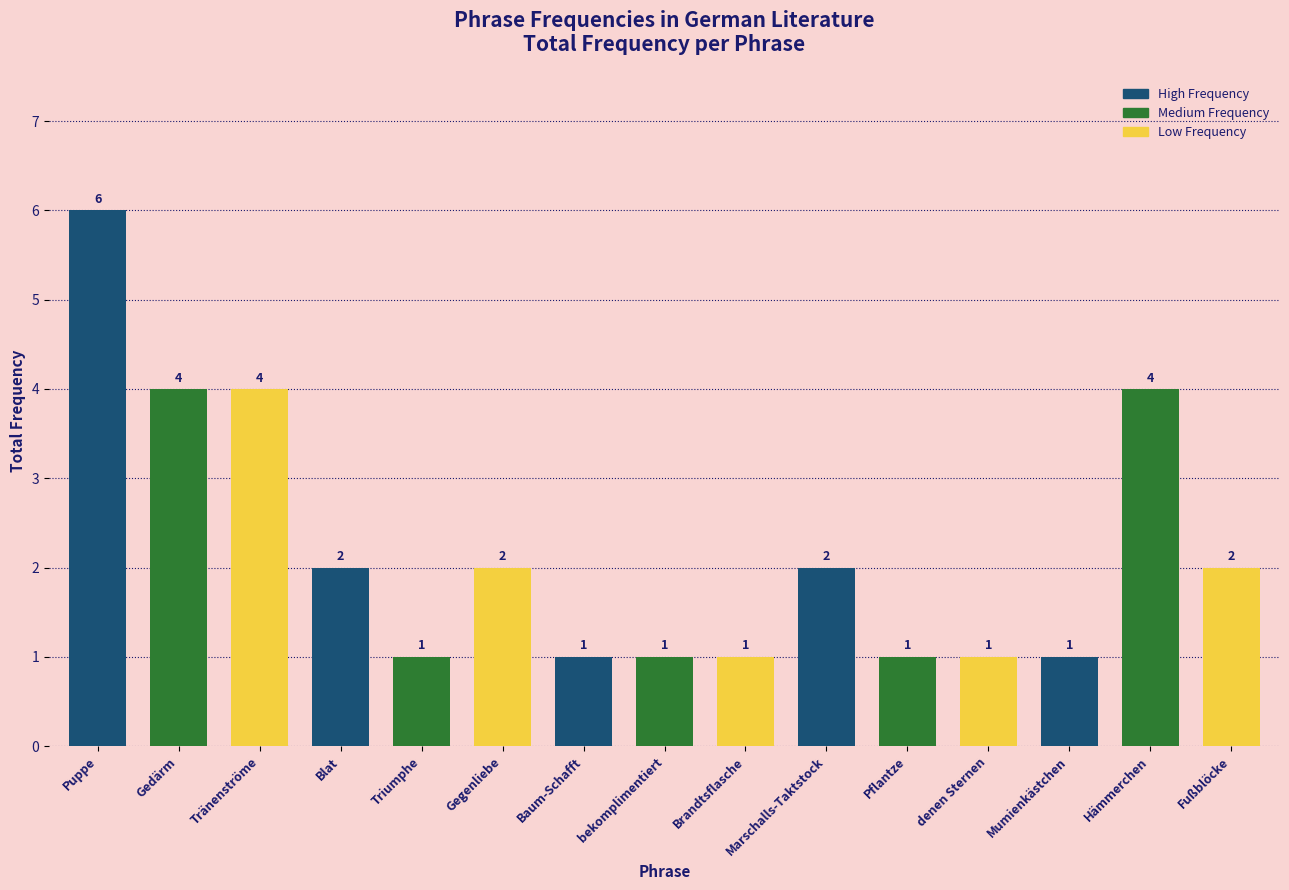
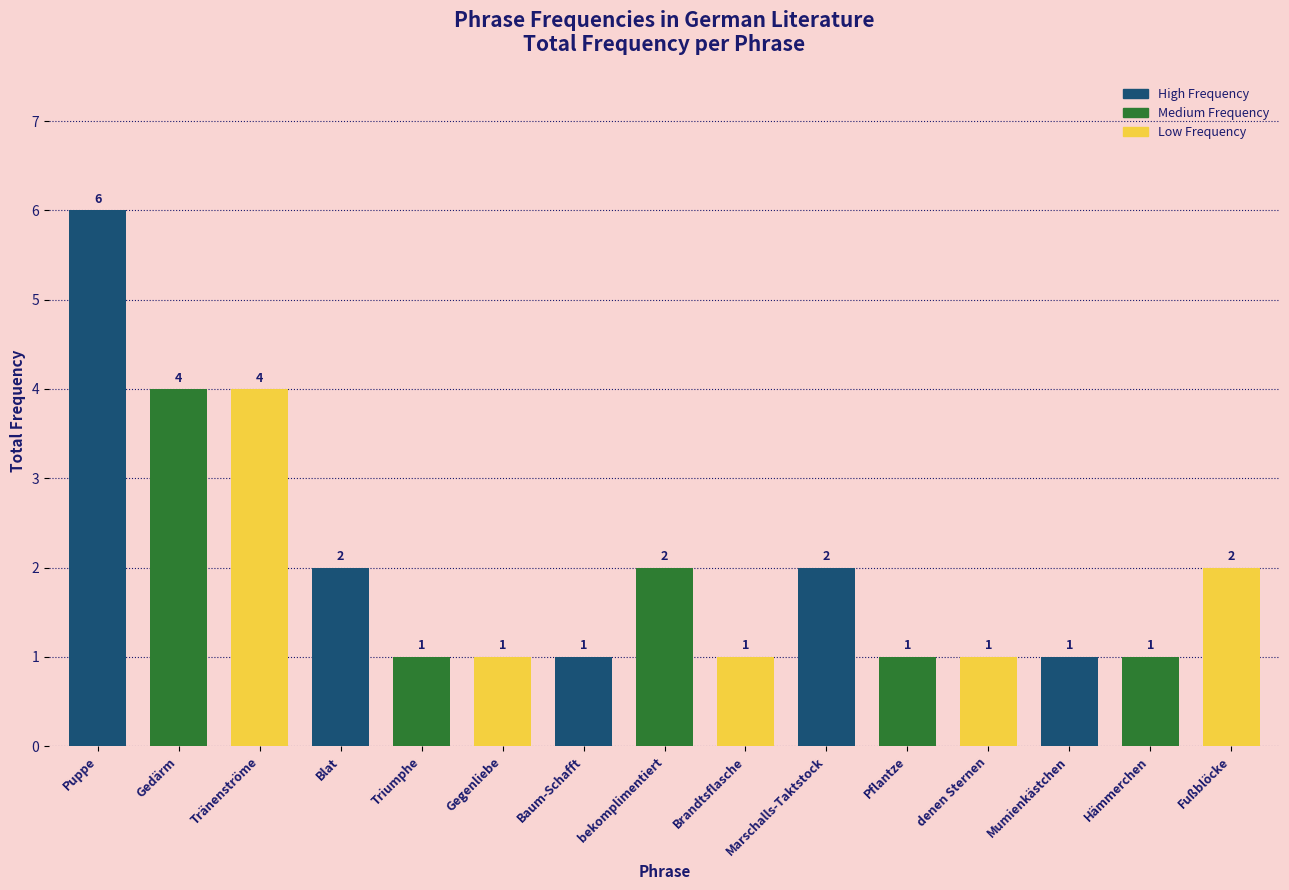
Gegenliebe: 2 -> 1
bekomplimentiert: 1 -> 2
Hämmerchen: 4 -> 1
